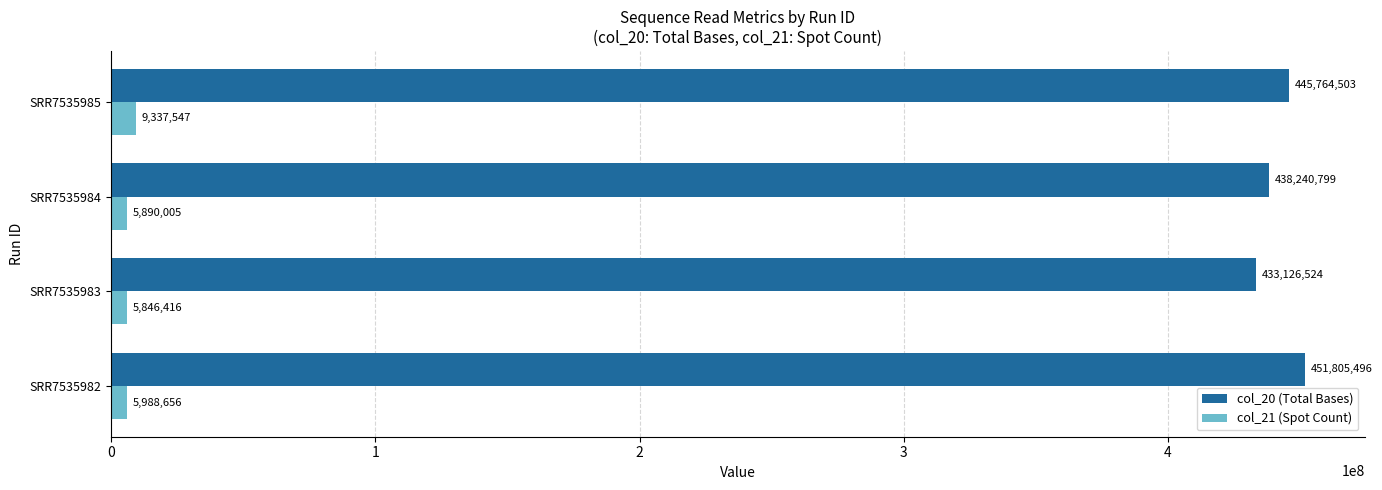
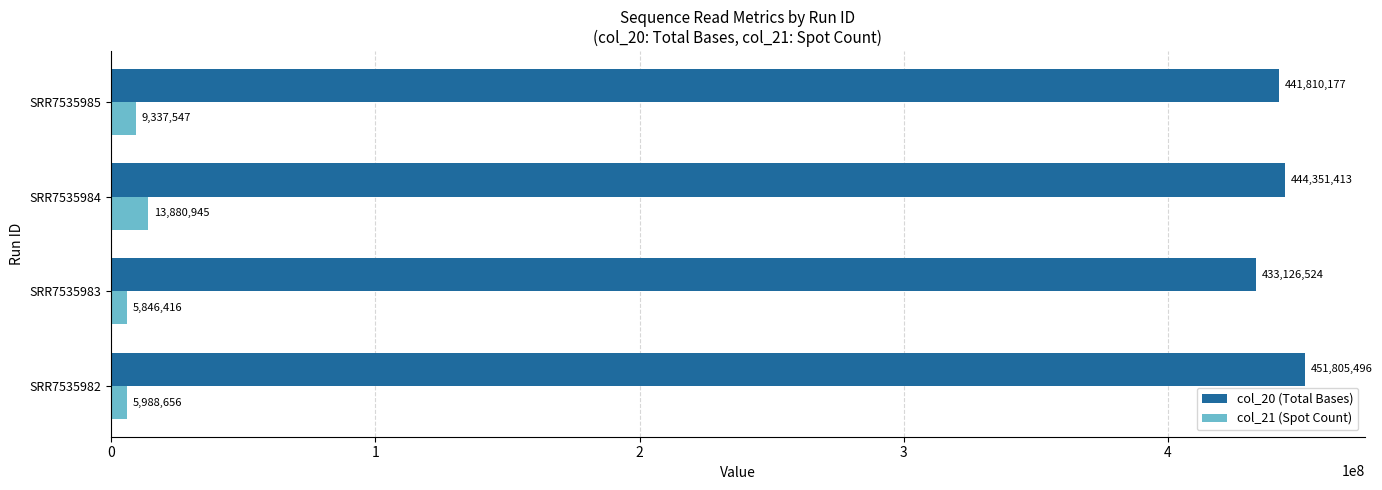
col_20 (Total Bases), SRR7535985: 445,764,503 -> 441,810,177
col_20 (Total Bases), SRR7535984: 438,240,799 -> 444,351,413
col_21 (Spot Count), SRR7535984: 5,890,005 -> 13,880,945
